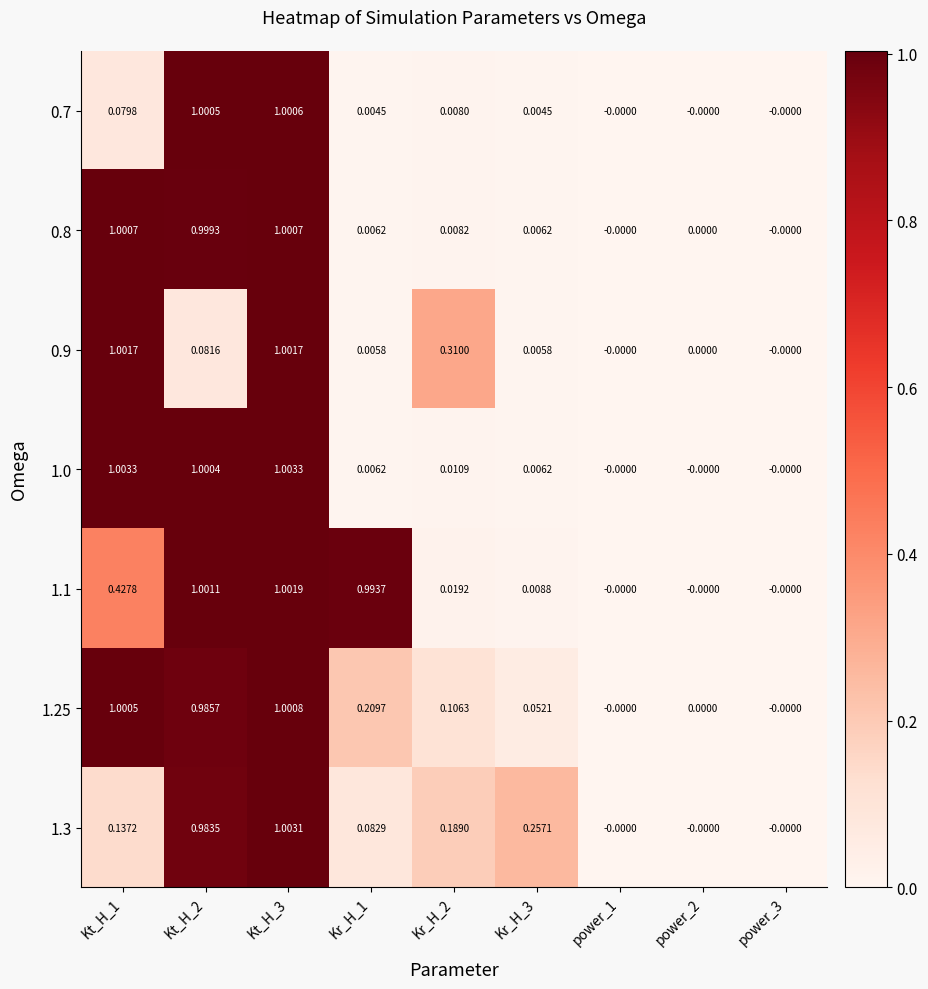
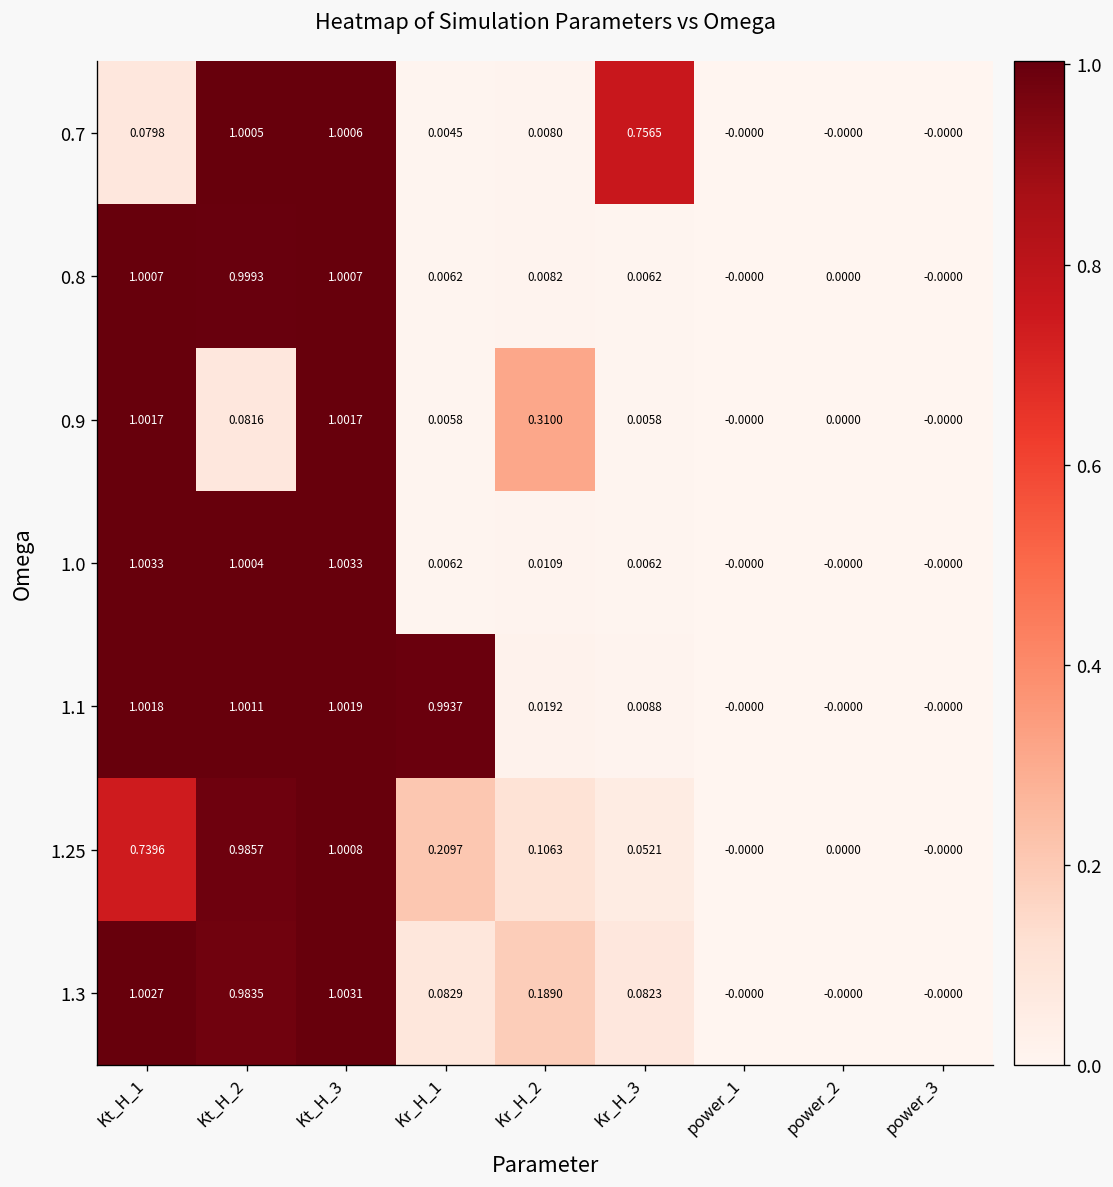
0.7, Kr_H_3: 0.0045 -> 0.7565
1.1, Kt_H_1: 0.4278 -> 1.0018
1.25, Kt_H_1: 1.0005 -> 0.7396
1.3, Kt_H_1: 0.1372 -> 1.0027
1.3, Kr_H_3: 0.2571 -> 0.0823
